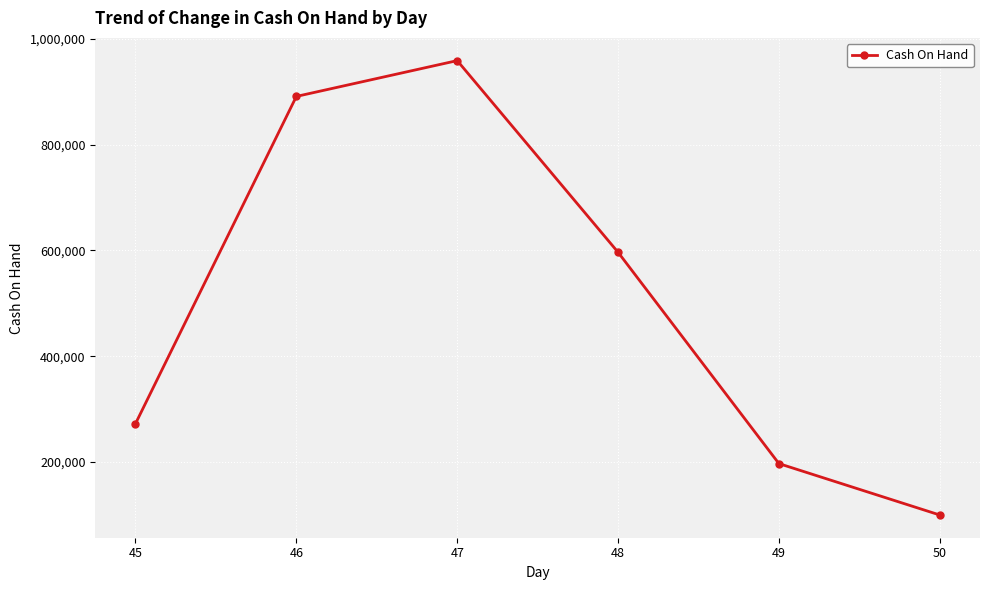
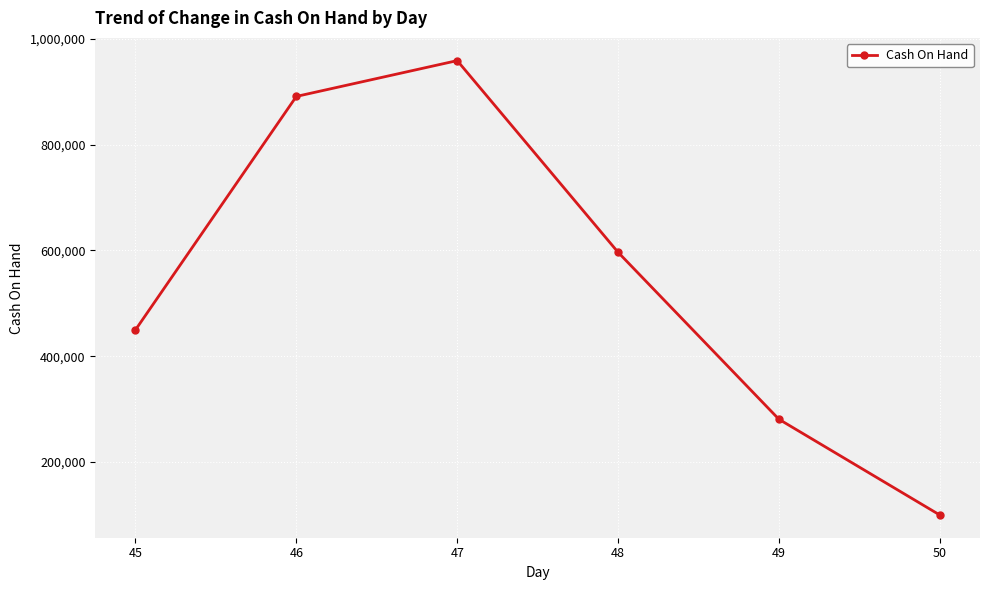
45: 270,000 -> 450,000
49: 200,000 -> 280,000
